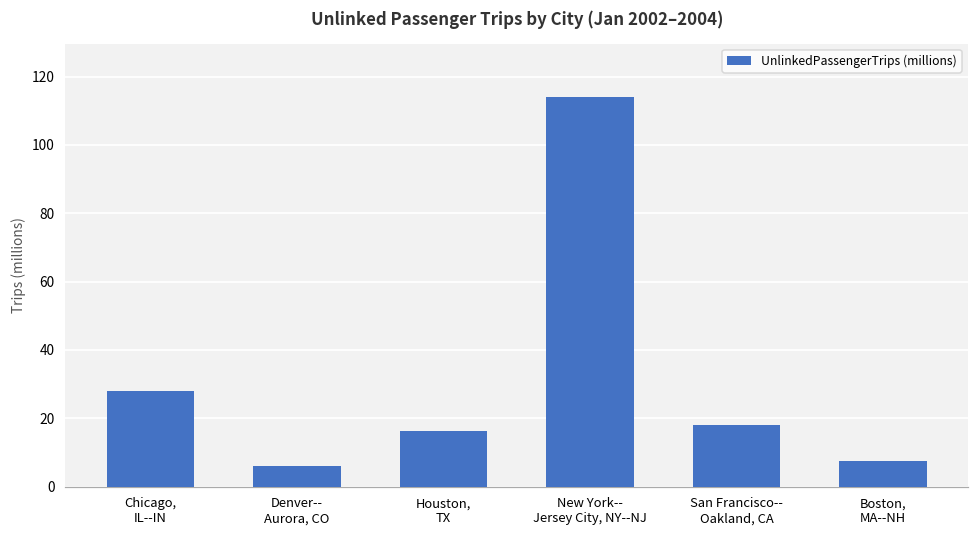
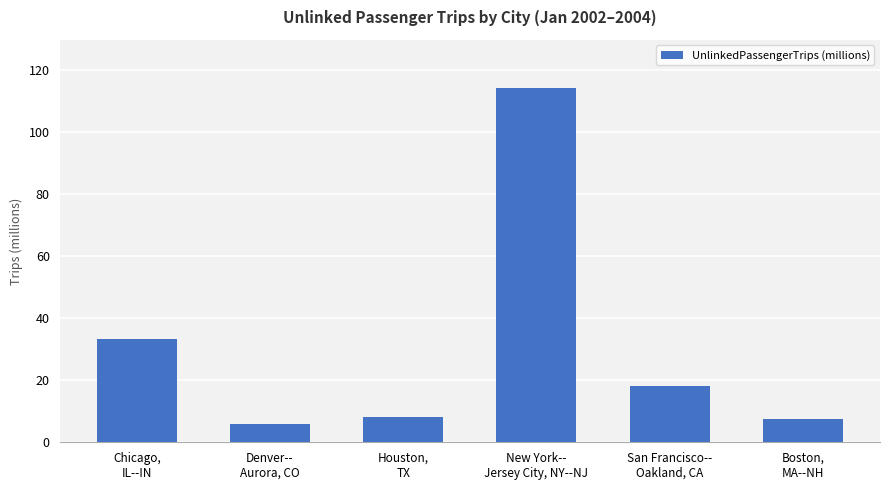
Chicago, IL--IN: 28 -> 33
Houston, TX: 16 -> 8
